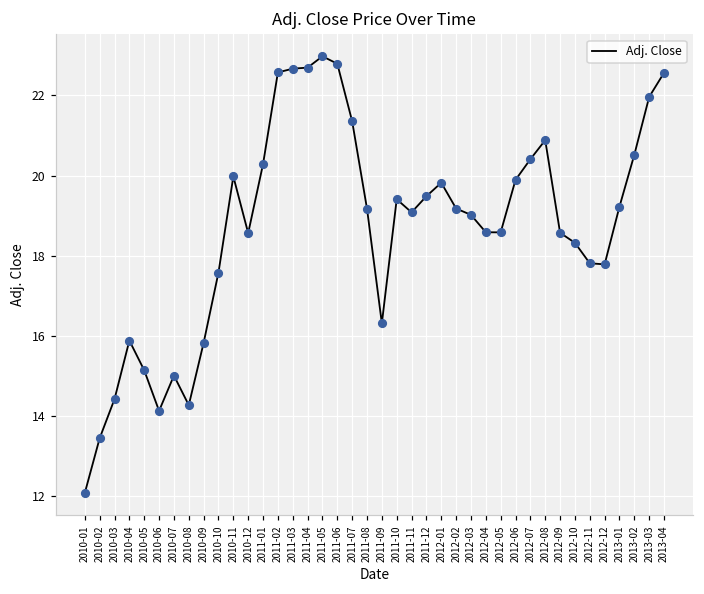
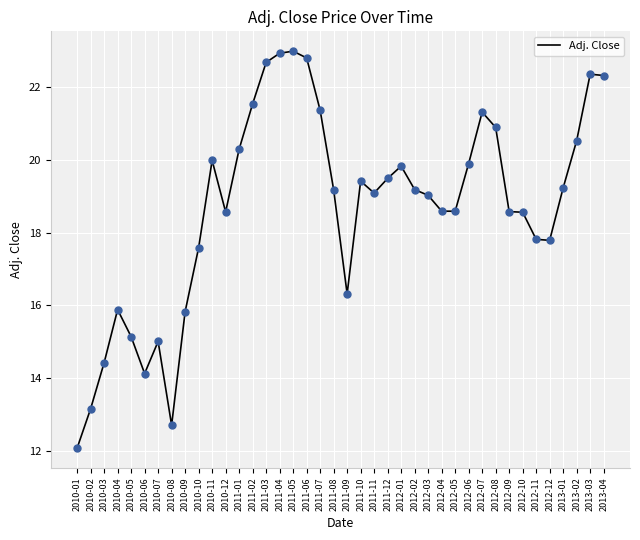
2010-02: 13.5 -> 13.2
2010-08: 14.3 -> 12.7
2011-02: 22.6 -> 21.5
2011-04: 22.7 -> 22.9
2012-07: 20.4 -> 21.3
2012-10: 18.3 -> 18.6
2013-03: 22.0 -> 22.3
2013-04: 22.6 -> 22.3
